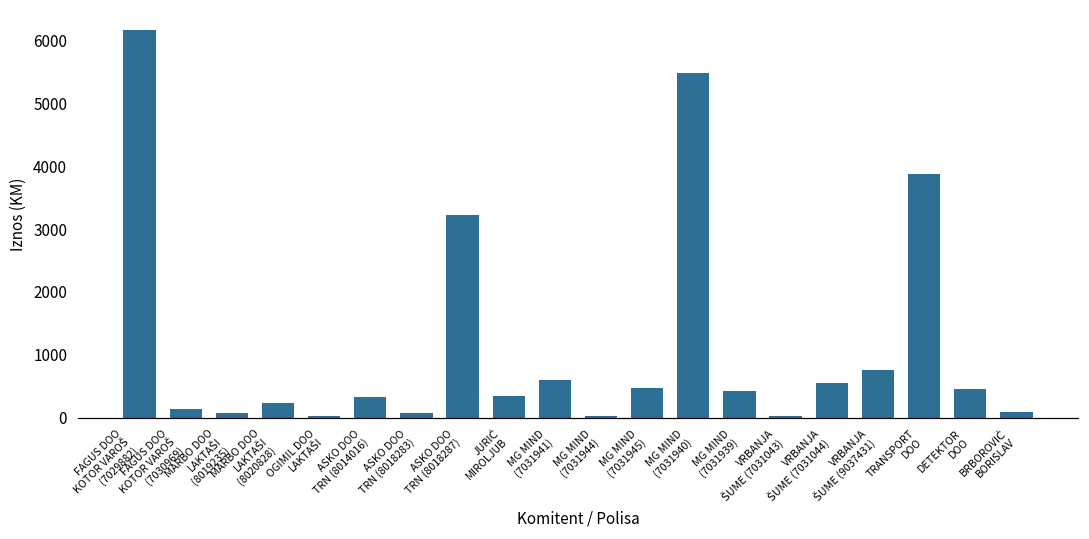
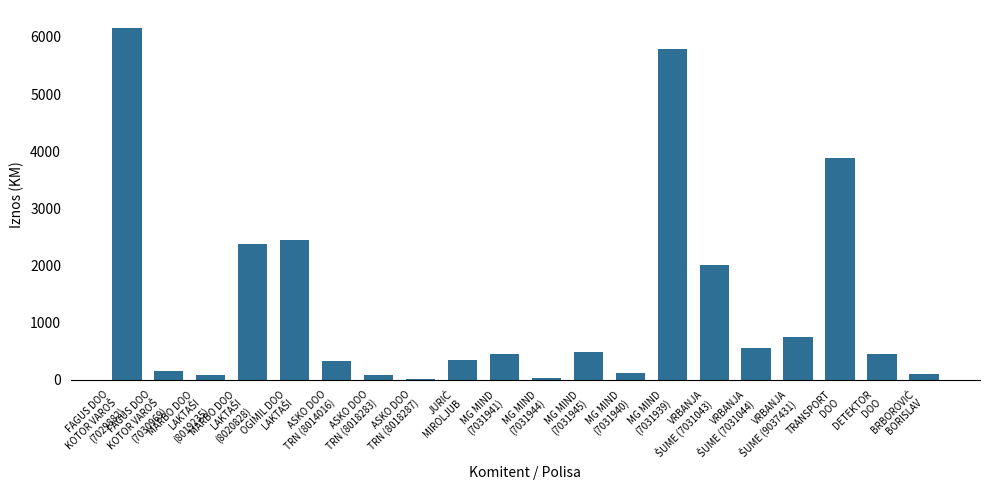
MARBO DOO LAKTAŠI (8020828): 200 -> 2400
OGIMIL DOO LAKTAŠI: 0 -> 2400
ASKO DOO TRN (8018287): 3200 -> 0
MG MIND (7031941): 600 -> 500
MG MIND (7031940): 5500 -> 100
MG MIND (7031939): 400 -> 5800
VRBANJA ŠUME (7031043): 0 -> 2000
